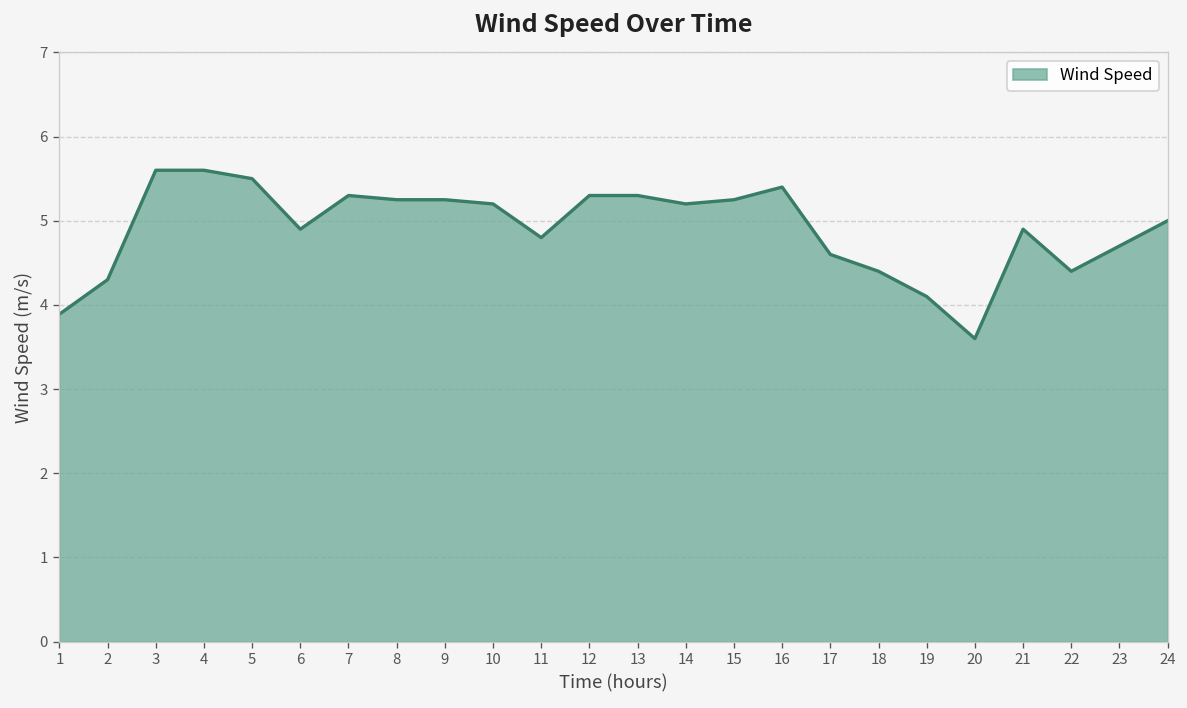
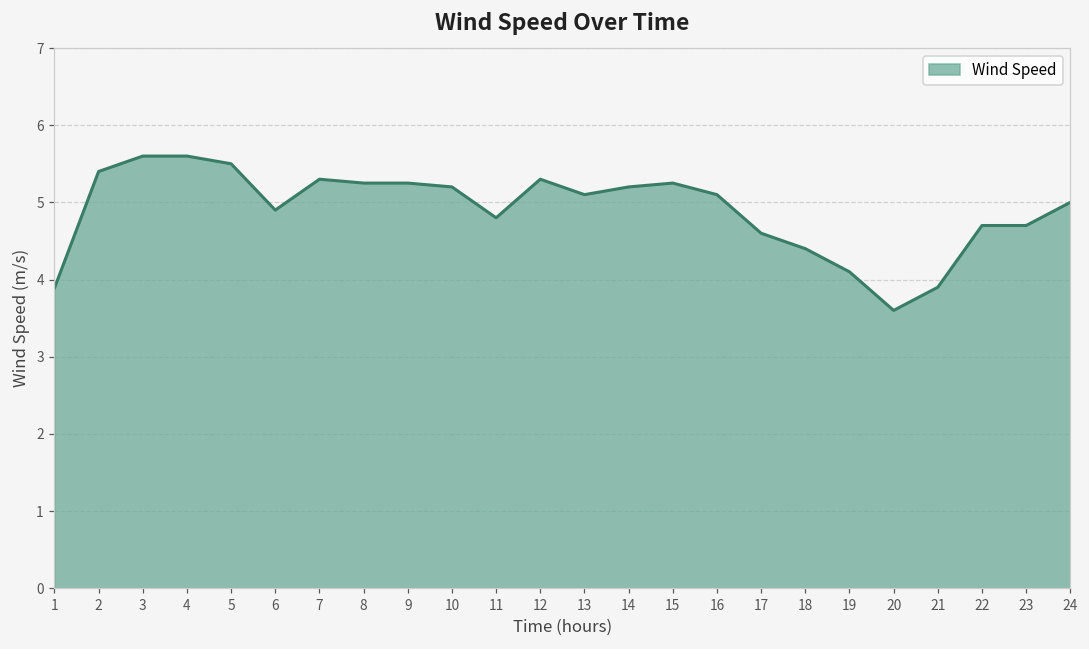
2: 4.3 -> 5.4
13: 5.3 -> 5.1
16: 5.4 -> 5.1
21: 4.9 -> 3.9
22: 4.4 -> 4.7
